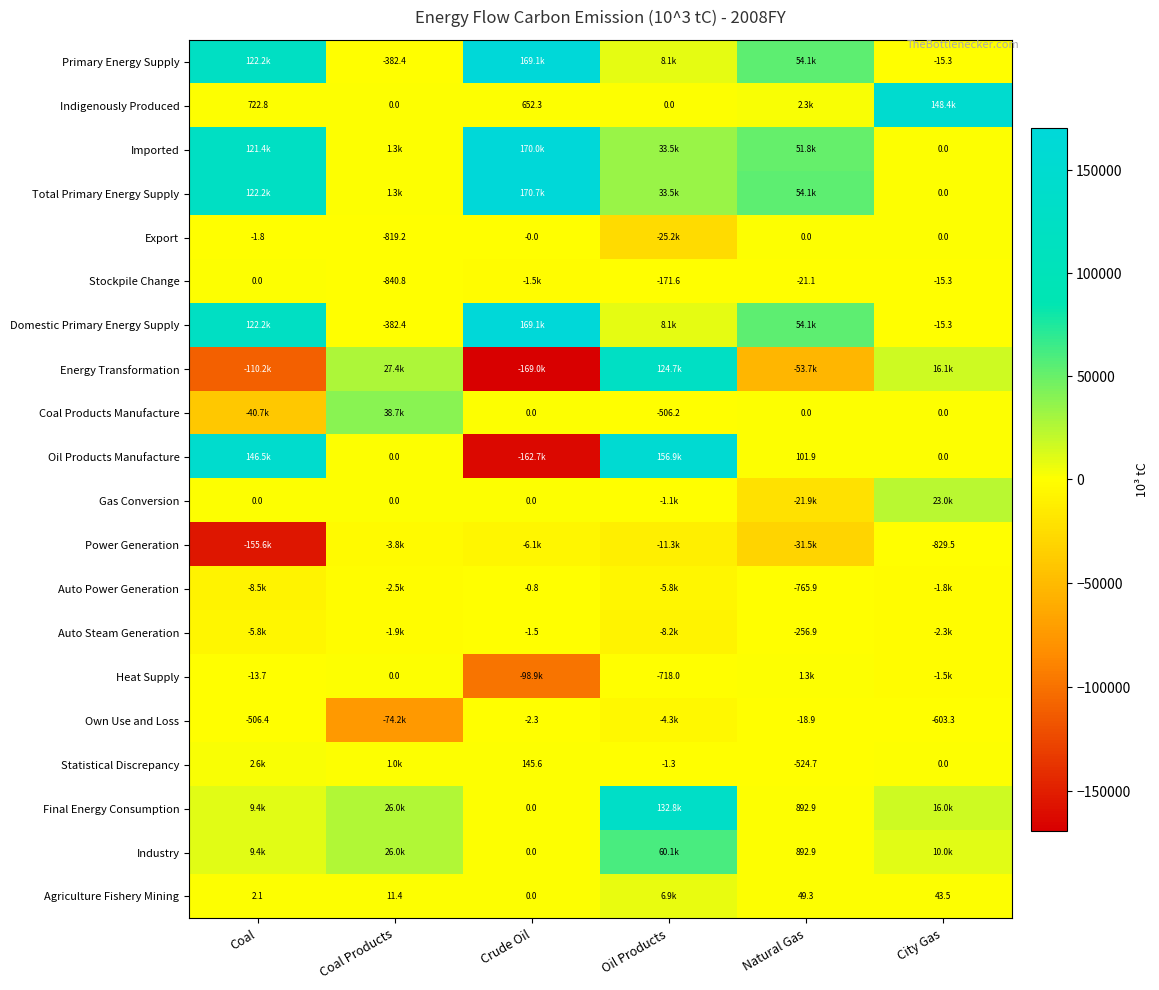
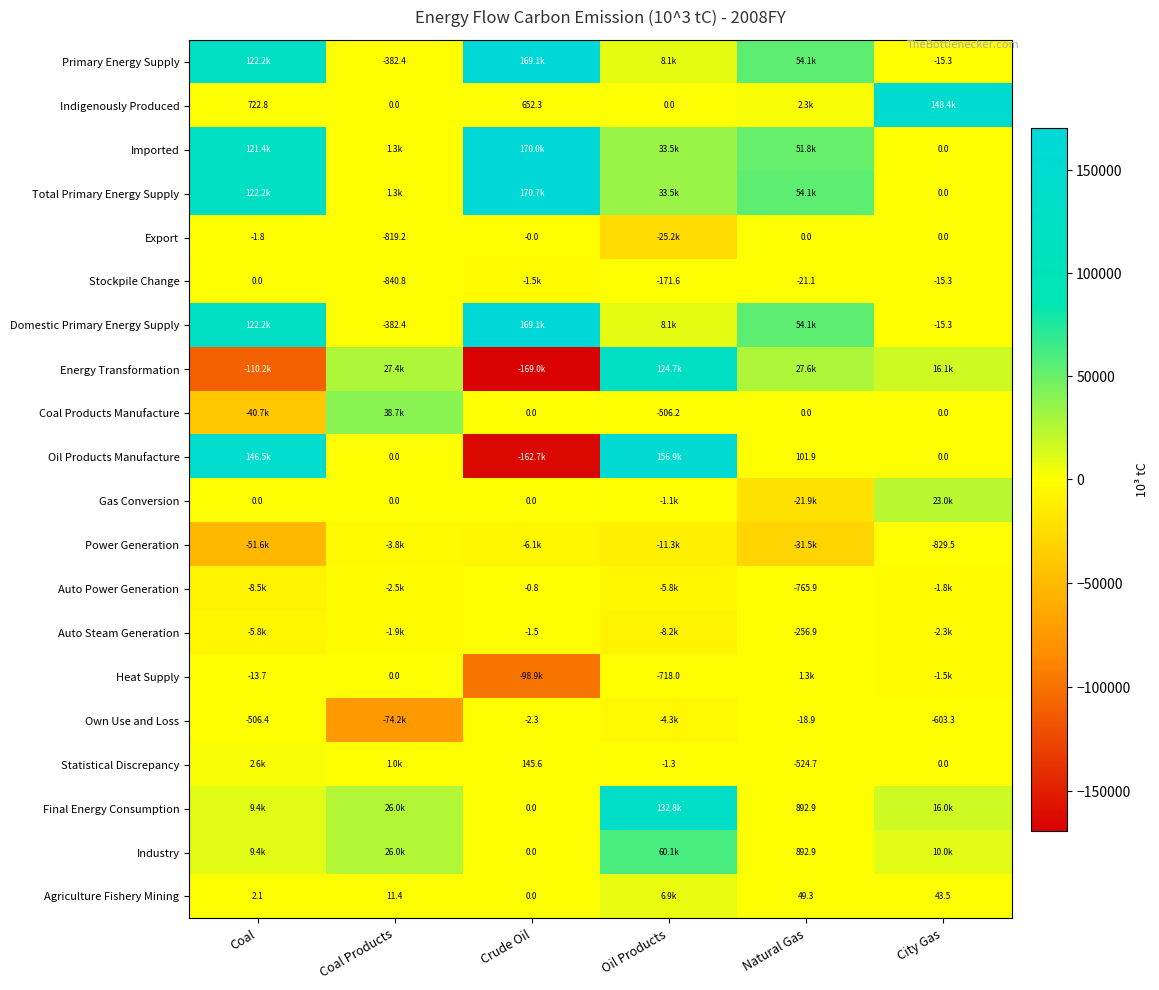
Energy Transformation, Natural Gas: -53.7k -> 27.6k
Power Generation, Coal: -155.6k -> -51.6k
